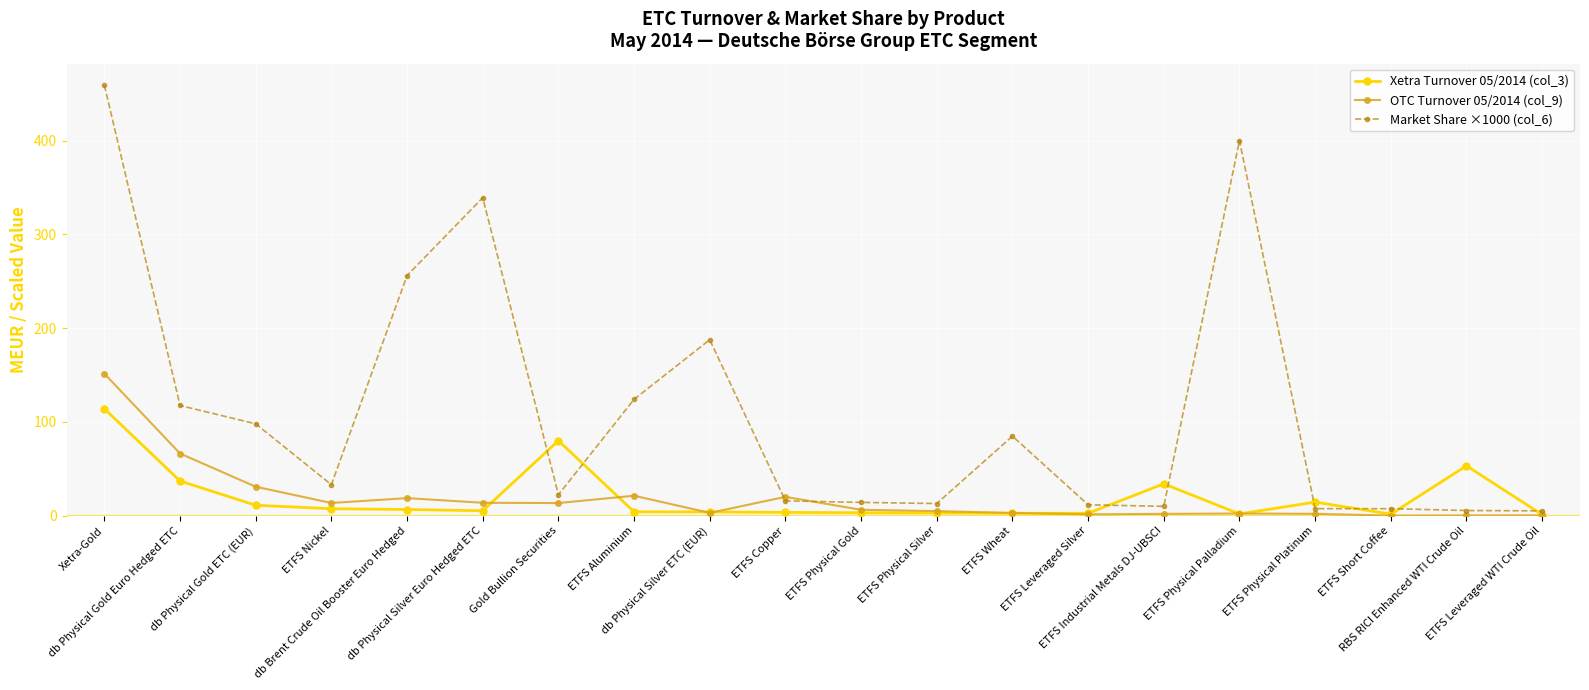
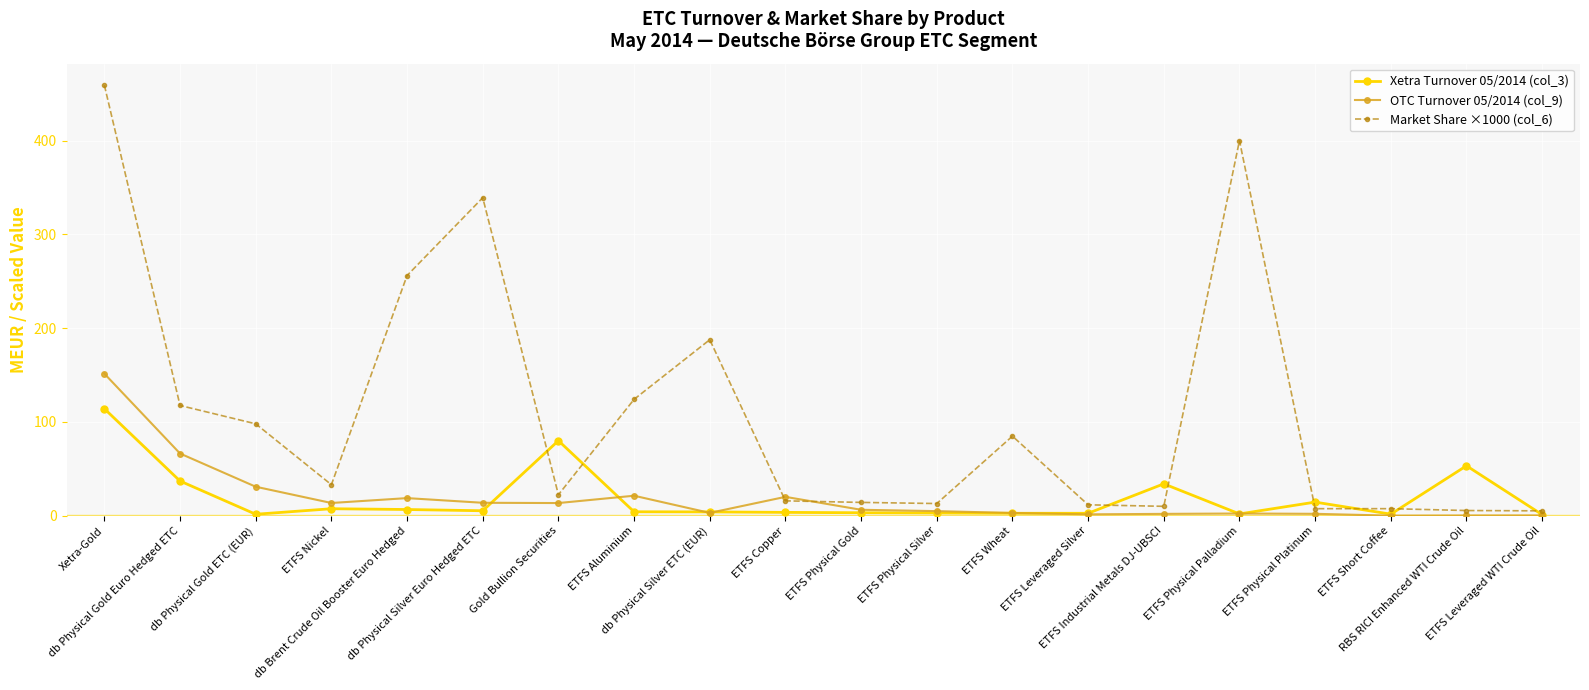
Xetra Turnover 05/2014 (col_3), db Physical Gold ETC (EUR): 10 -> 0
